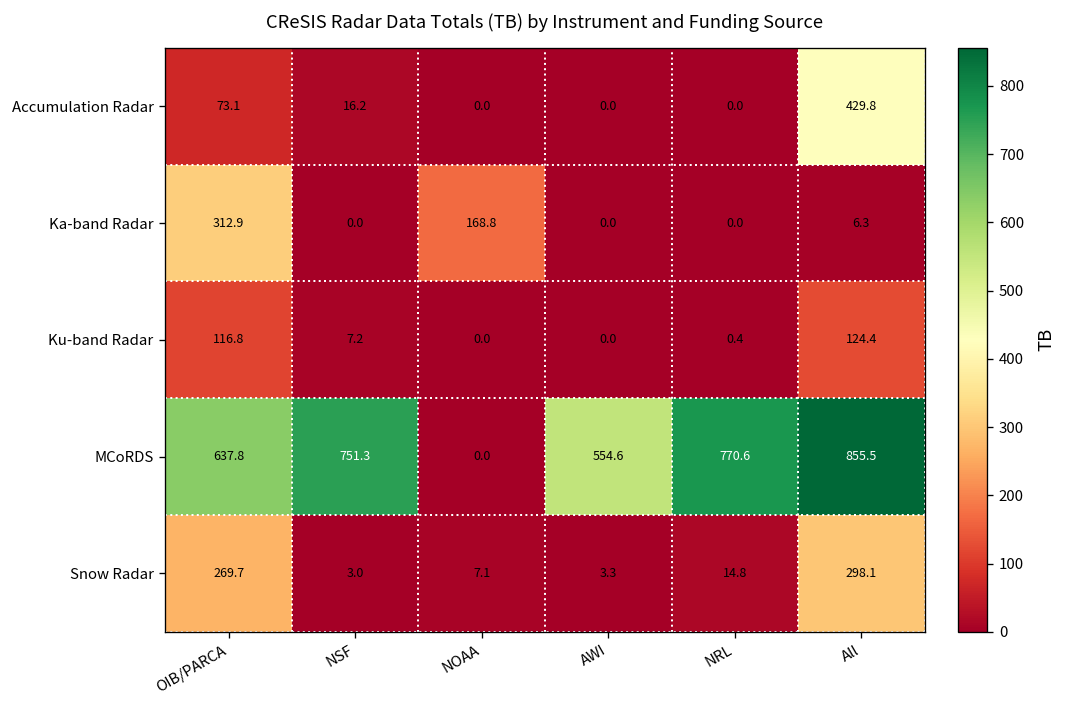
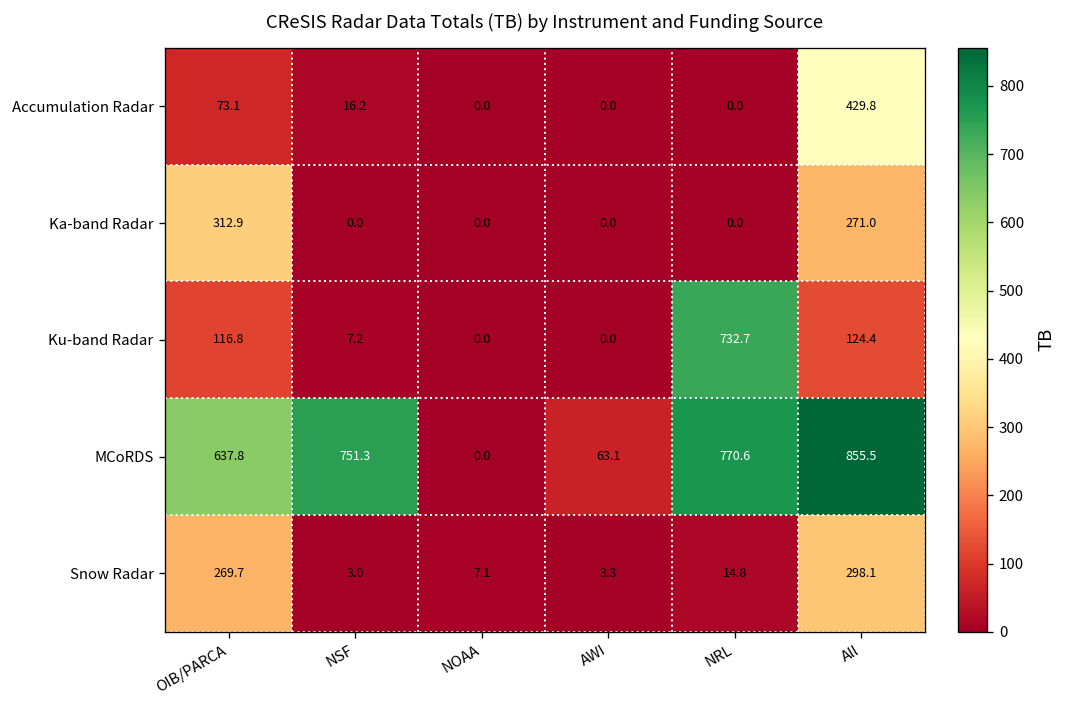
Ka-band Radar, NOAA: 168.8 -> 0.0
Ka-band Radar, All: 6.3 -> 271.0
Ku-band Radar, NRL: 0.4 -> 732.7
MCoRDS, AWI: 554.6 -> 63.1
